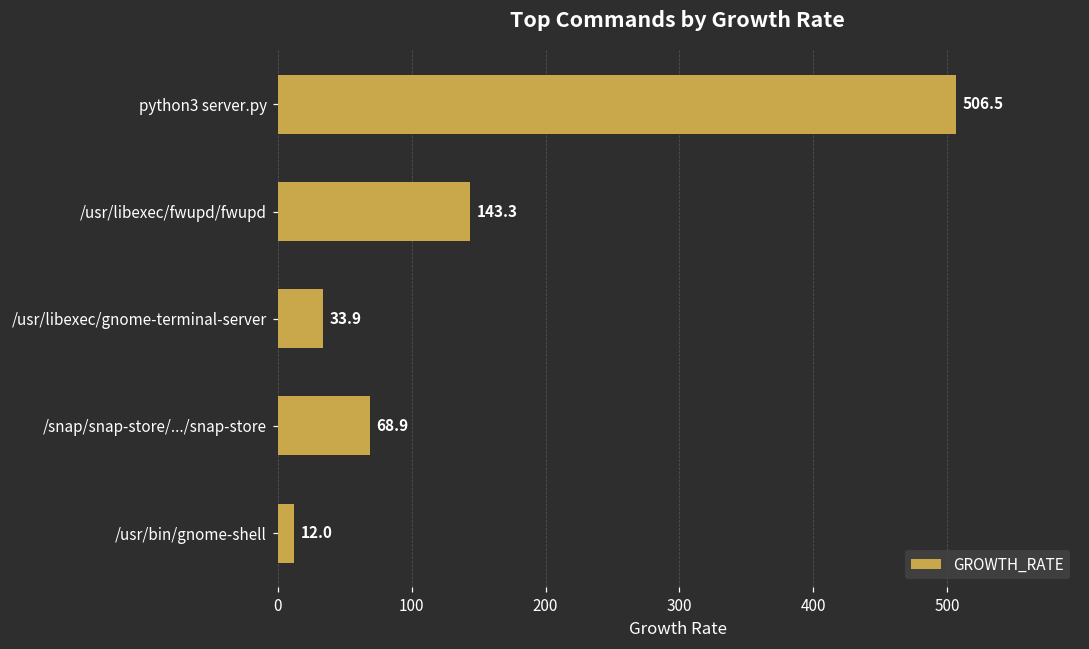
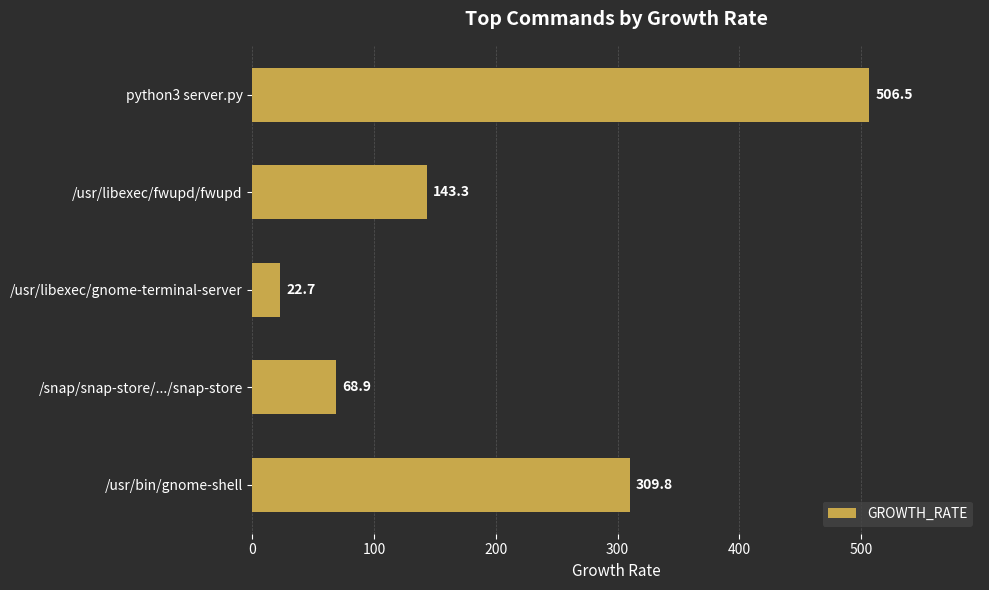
/usr/libexec/gnome-terminal-server: 33.9 -> 22.7
/usr/bin/gnome-shell: 12.0 -> 309.8
